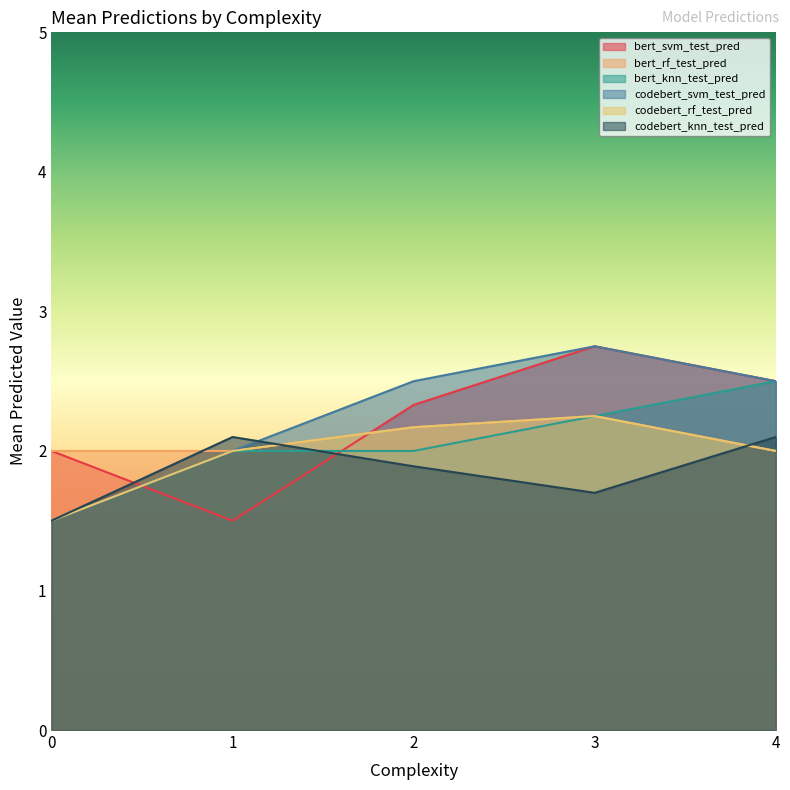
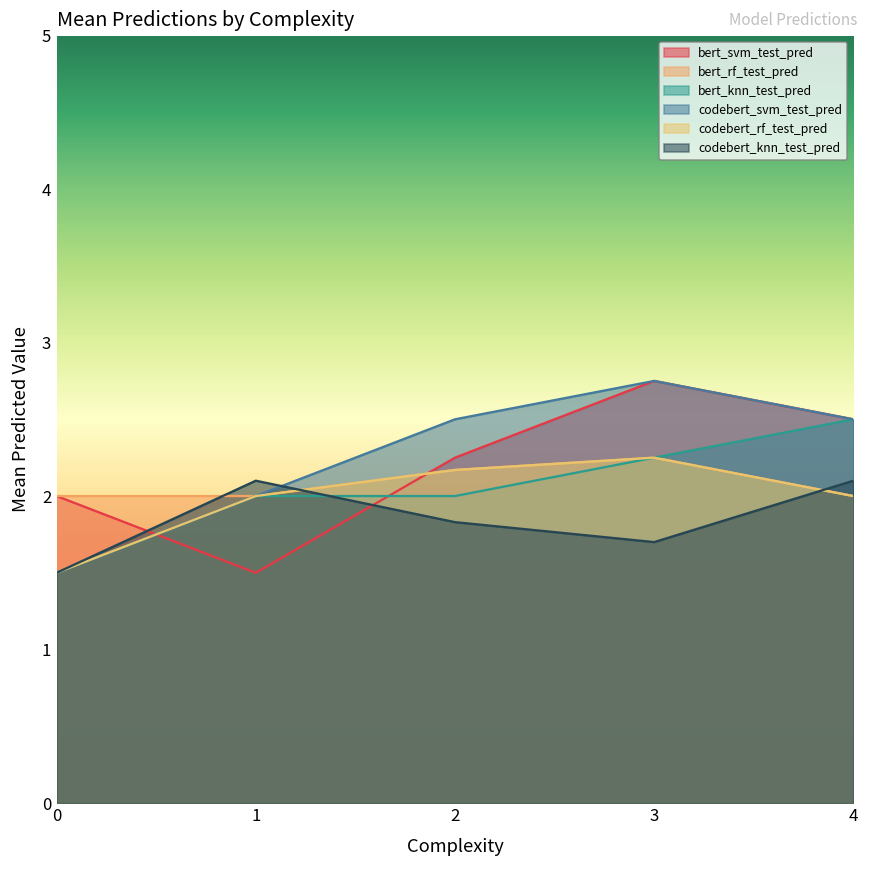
bert_svm_test_pred, 2: 2.33 -> 2.25
codebert_knn_test_pred, 2: 1.89 -> 1.83
